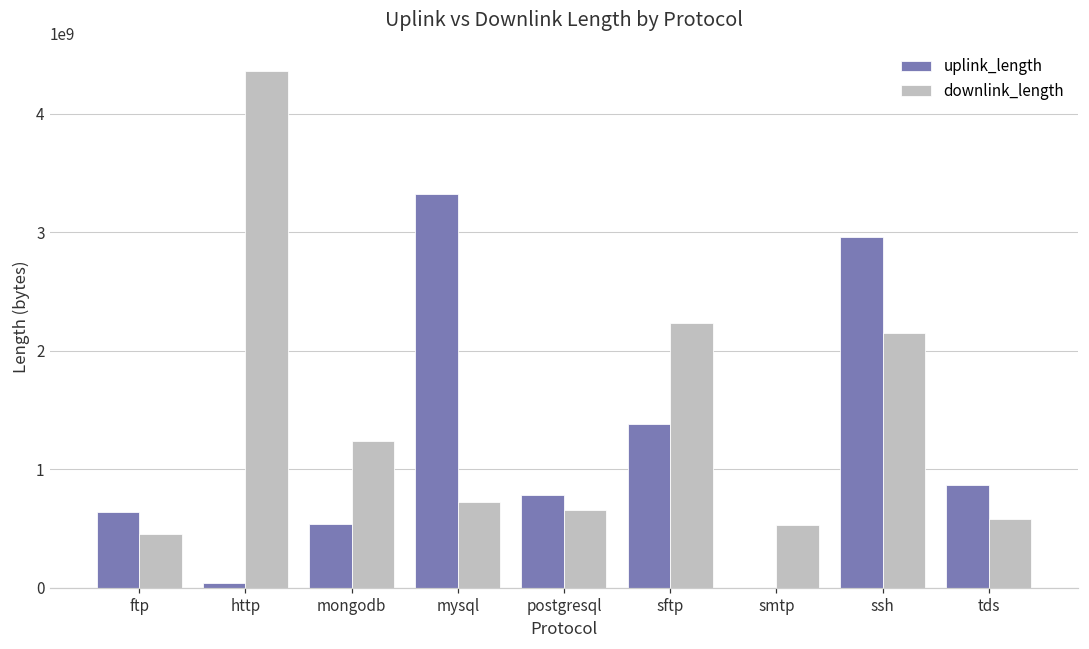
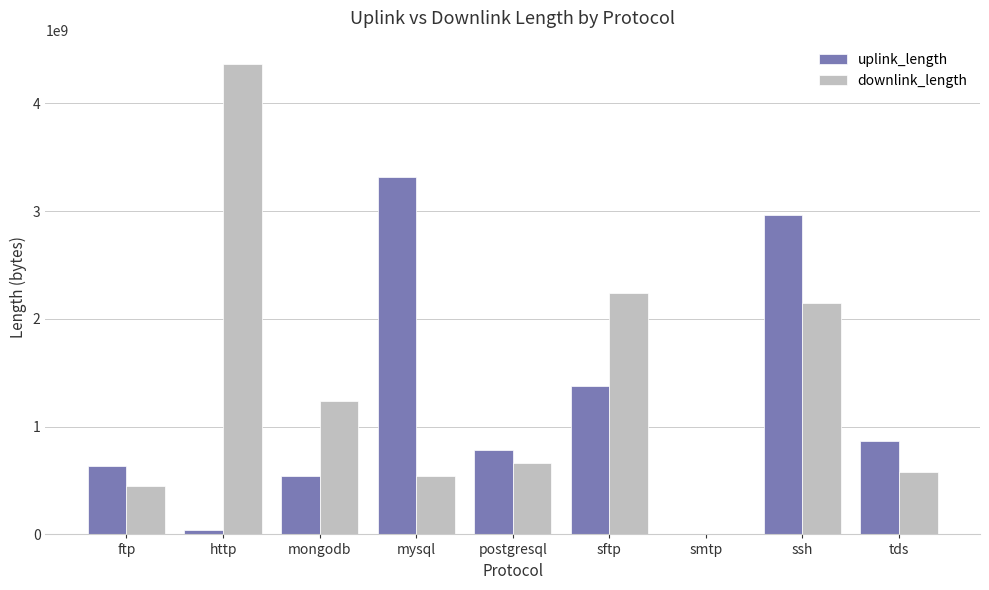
downlink_length, mysql: 730000000 -> 540000000
downlink_length, smtp: 530000000 -> 0
